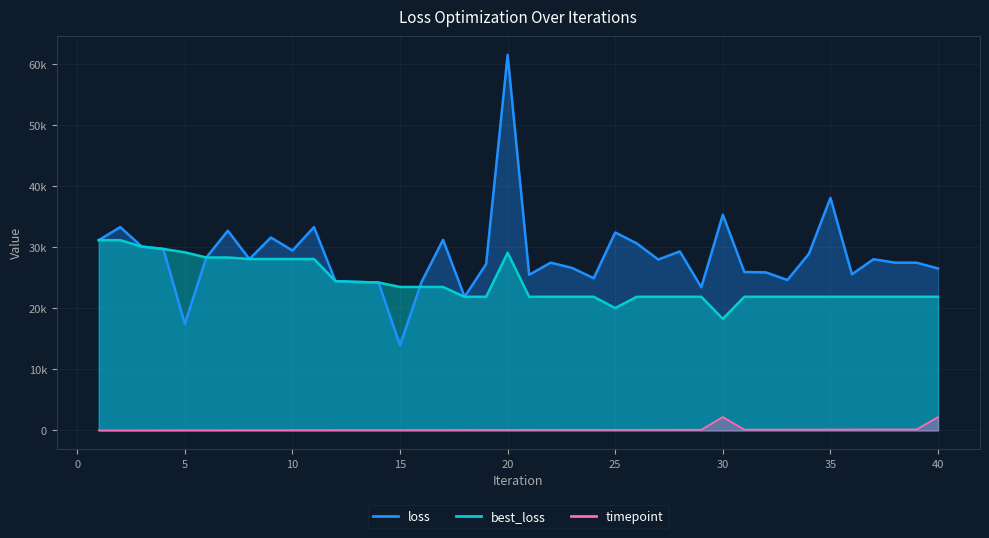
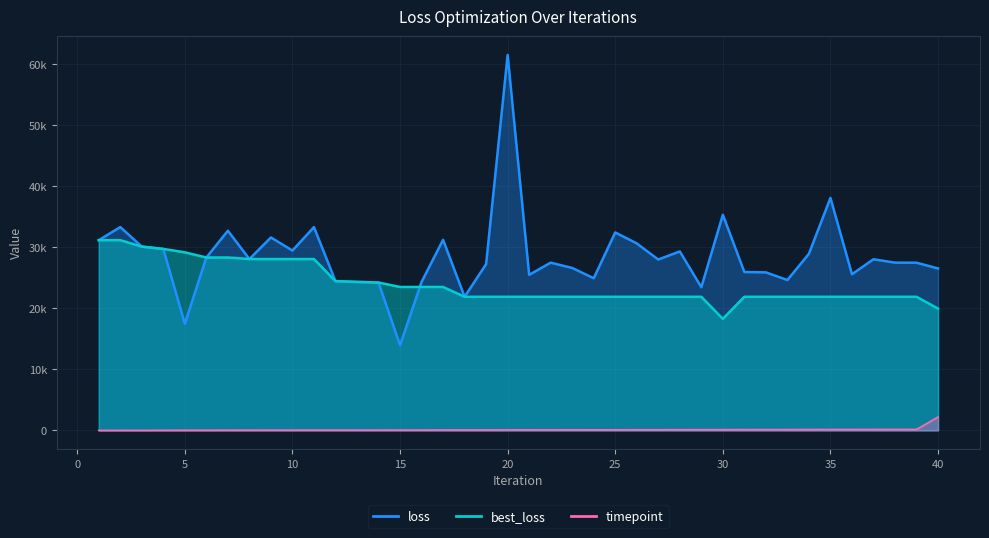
best_loss, 20: 29000 -> 22000
best_loss, 25: 20000 -> 22000
timepoint, 30: 2000 -> 0
best_loss, 40: 22000 -> 20000
